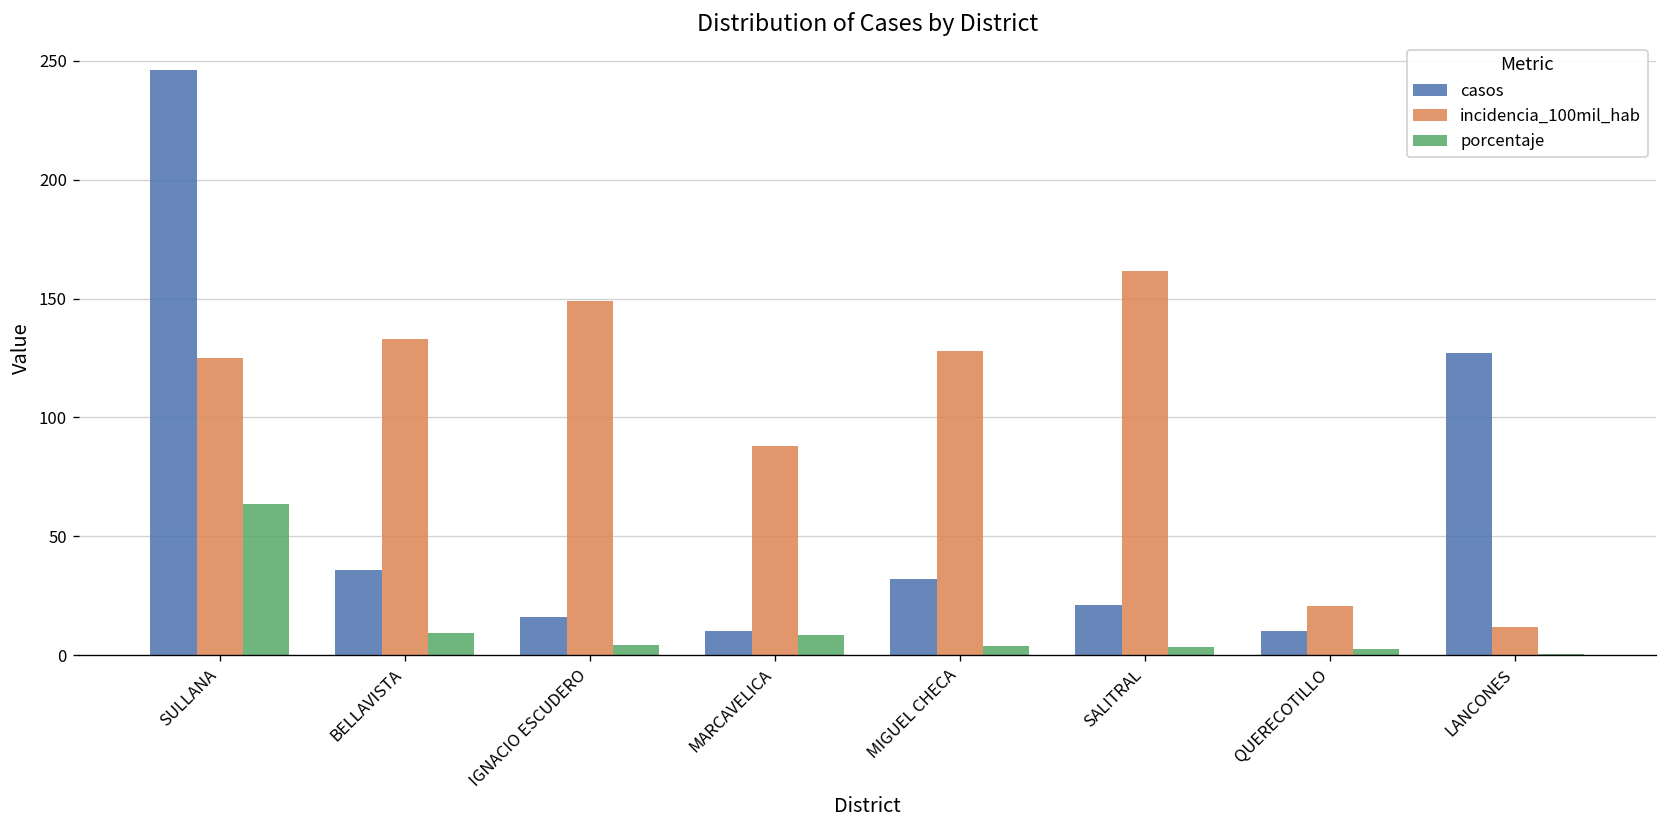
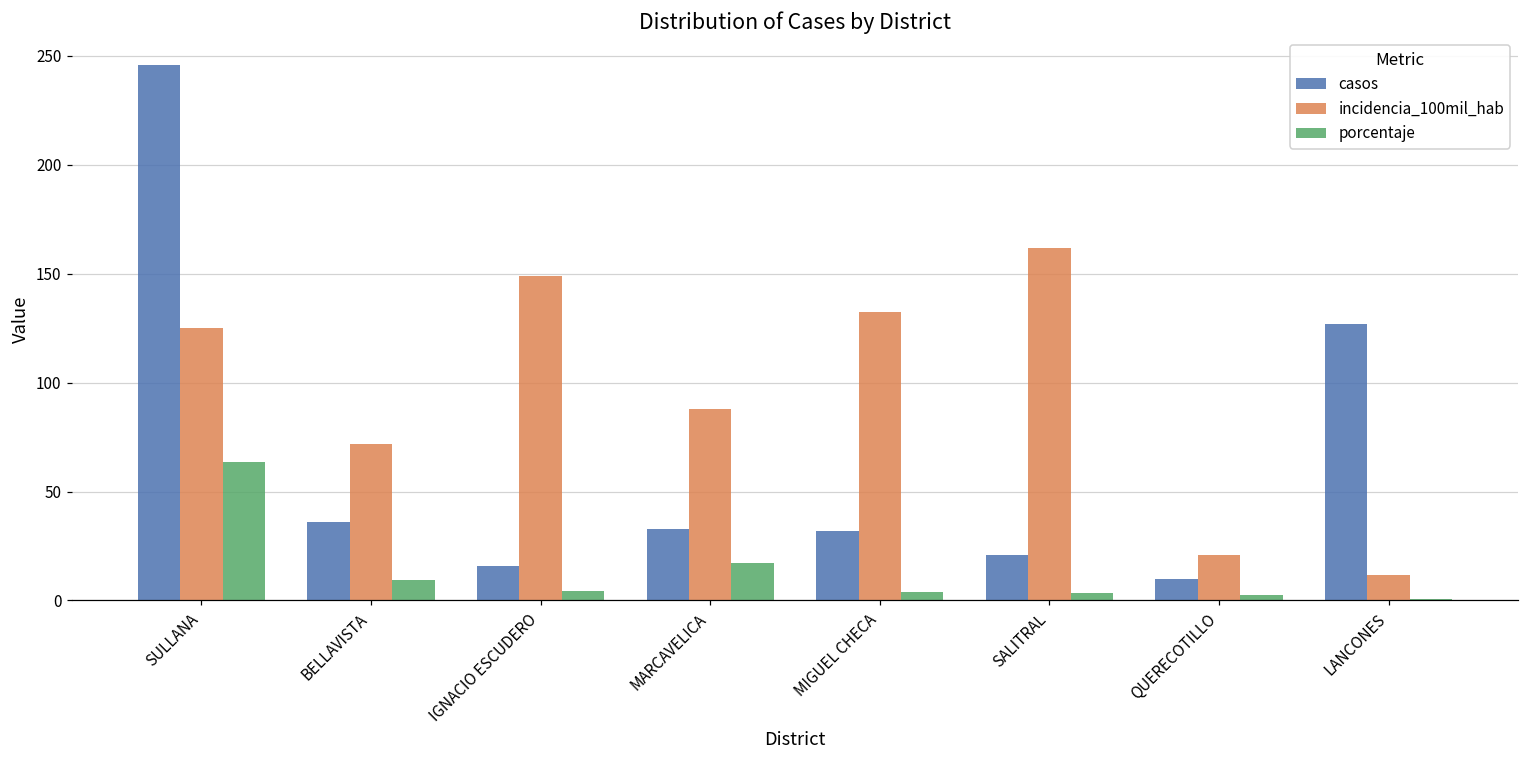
incidencia_100mil_hab, BELLAVISTA: 133 -> 72
casos, MARCAVELICA: 10 -> 33
porcentaje, MARCAVELICA: 9 -> 17
incidencia_100mil_hab, MIGUEL CHECA: 128 -> 132
